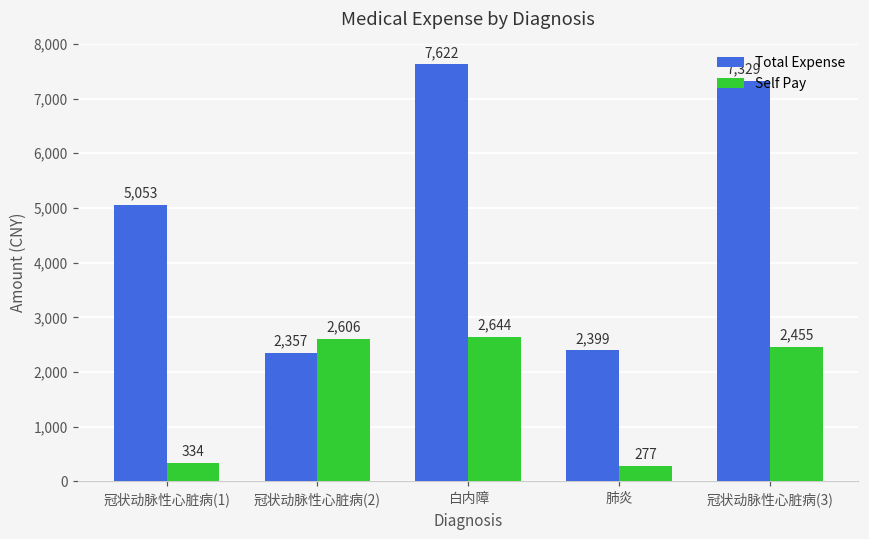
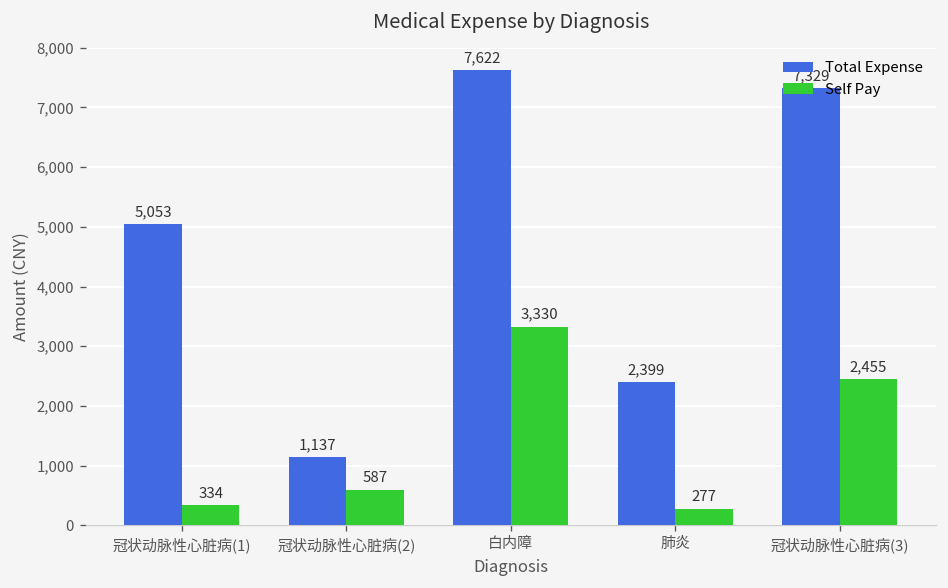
Total Expense, 冠状动脉性心脏病(2): 2,357 -> 1,137
Self Pay, 冠状动脉性心脏病(2): 2,606 -> 587
Self Pay, 白内障: 2,644 -> 3,330
